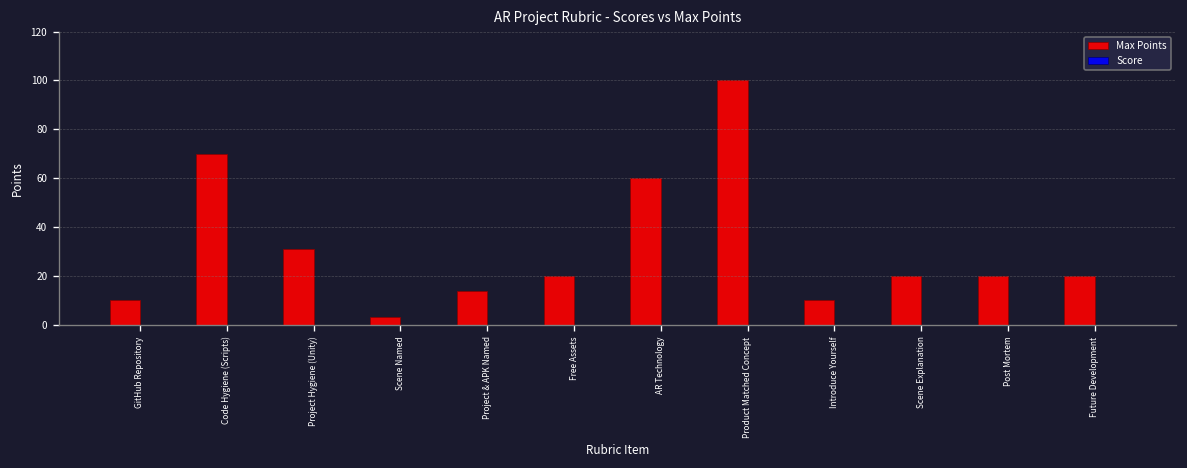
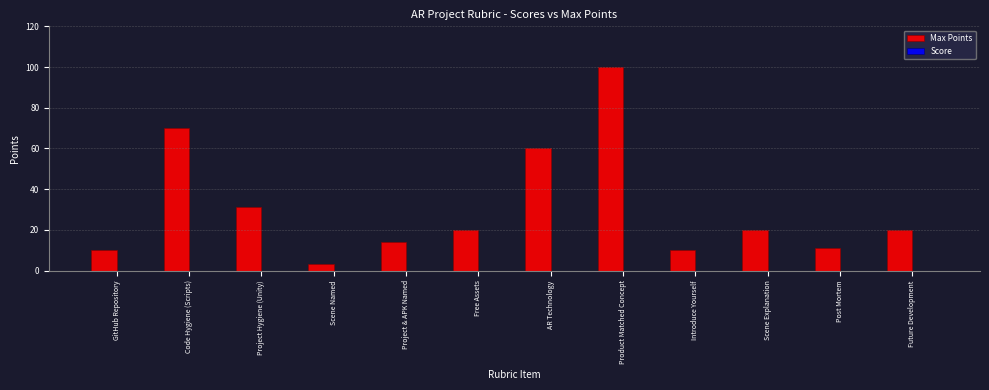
Max Points, Post Mortem: 20 -> 11
